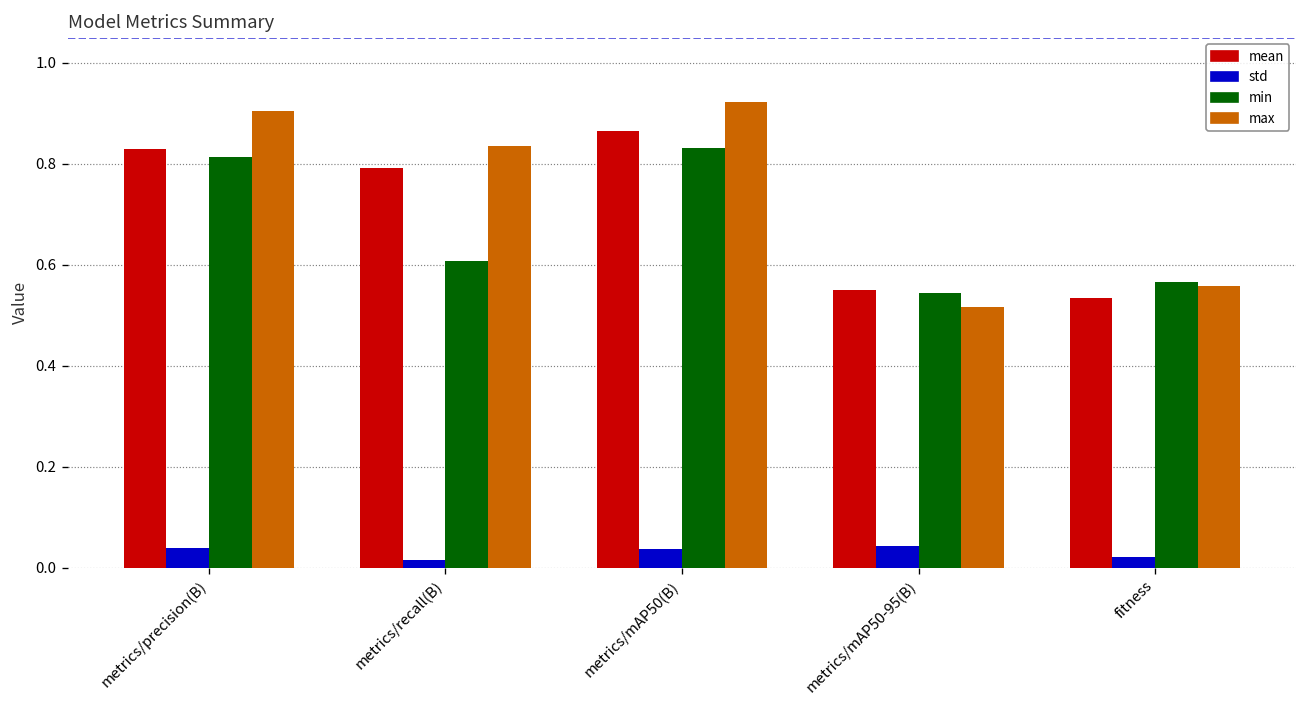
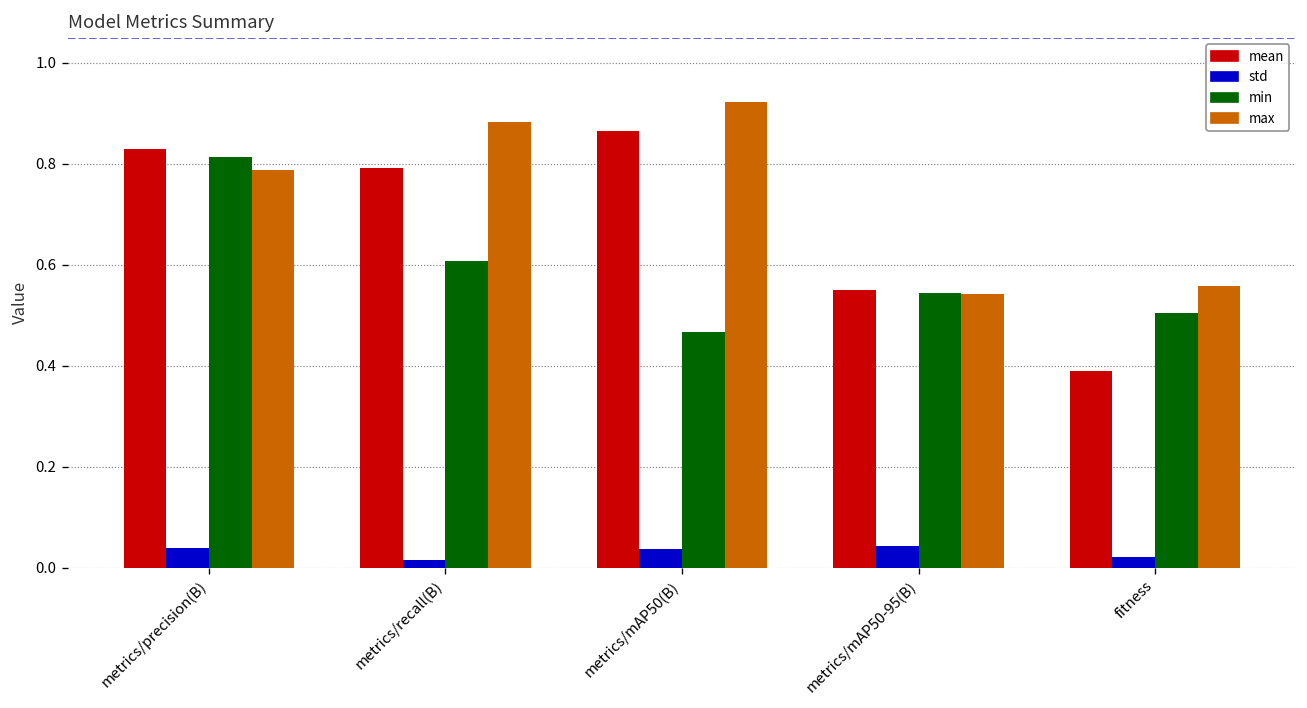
max, metrics/precision(B): 0.90 -> 0.79
max, metrics/recall(B): 0.84 -> 0.88
min, metrics/mAP50(B): 0.83 -> 0.47
max, metrics/mAP50-95(B): 0.52 -> 0.54
mean, fitness: 0.53 -> 0.39
min, fitness: 0.57 -> 0.51
